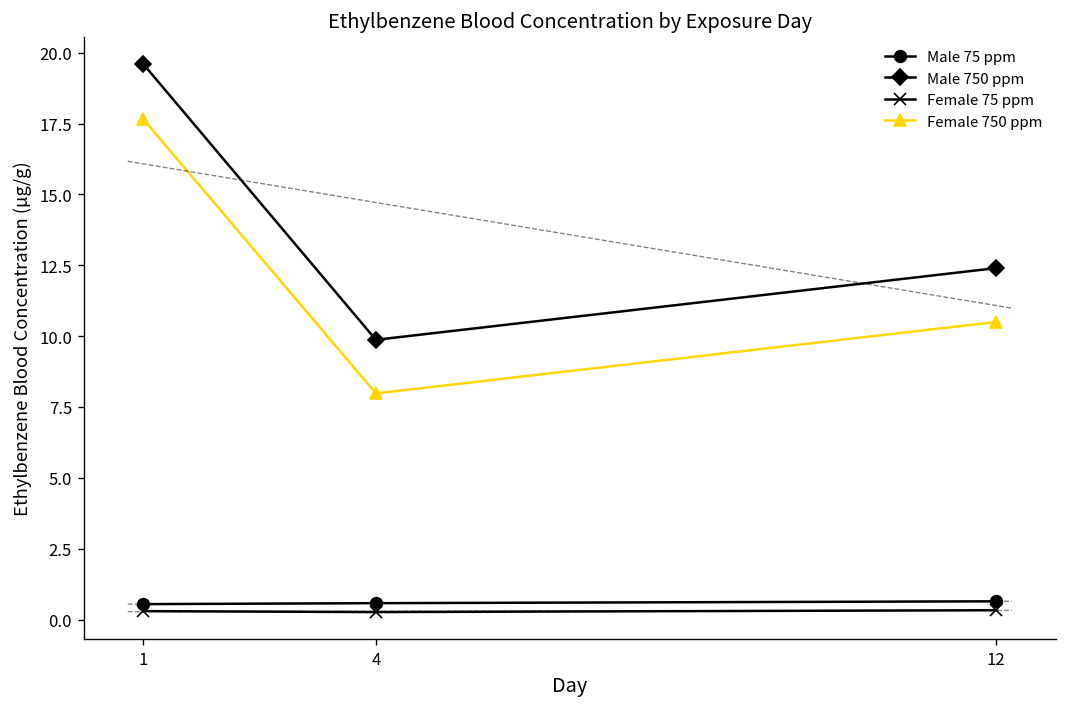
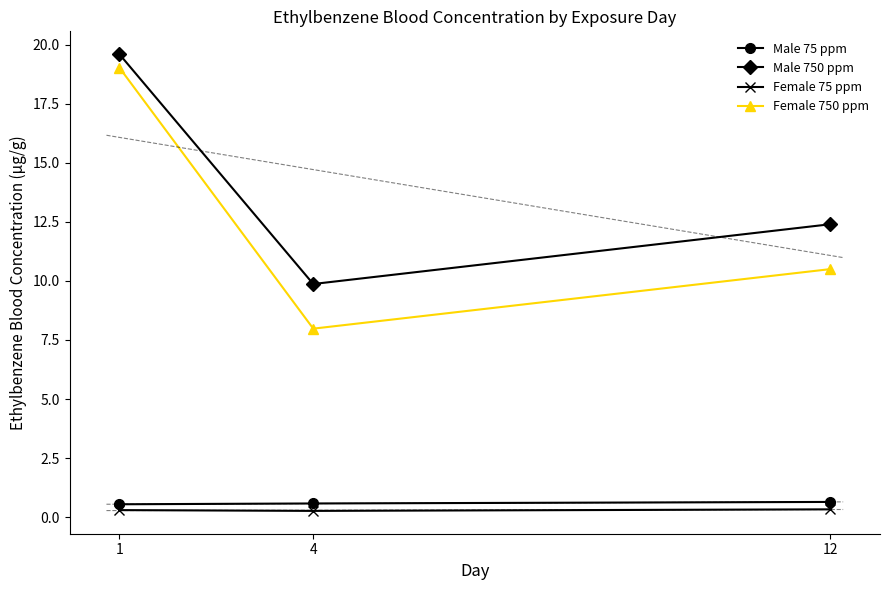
Female 750 ppm, 1: 17.7 -> 19.0
